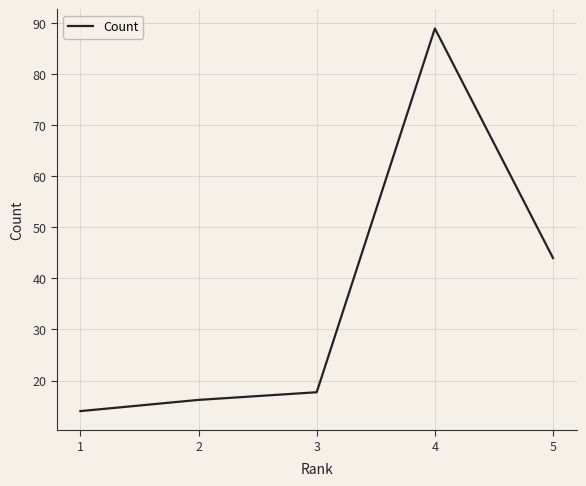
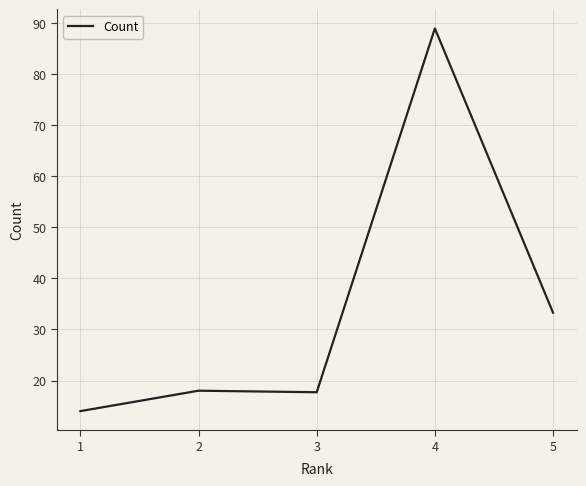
2: 16 -> 18
5: 44 -> 33
